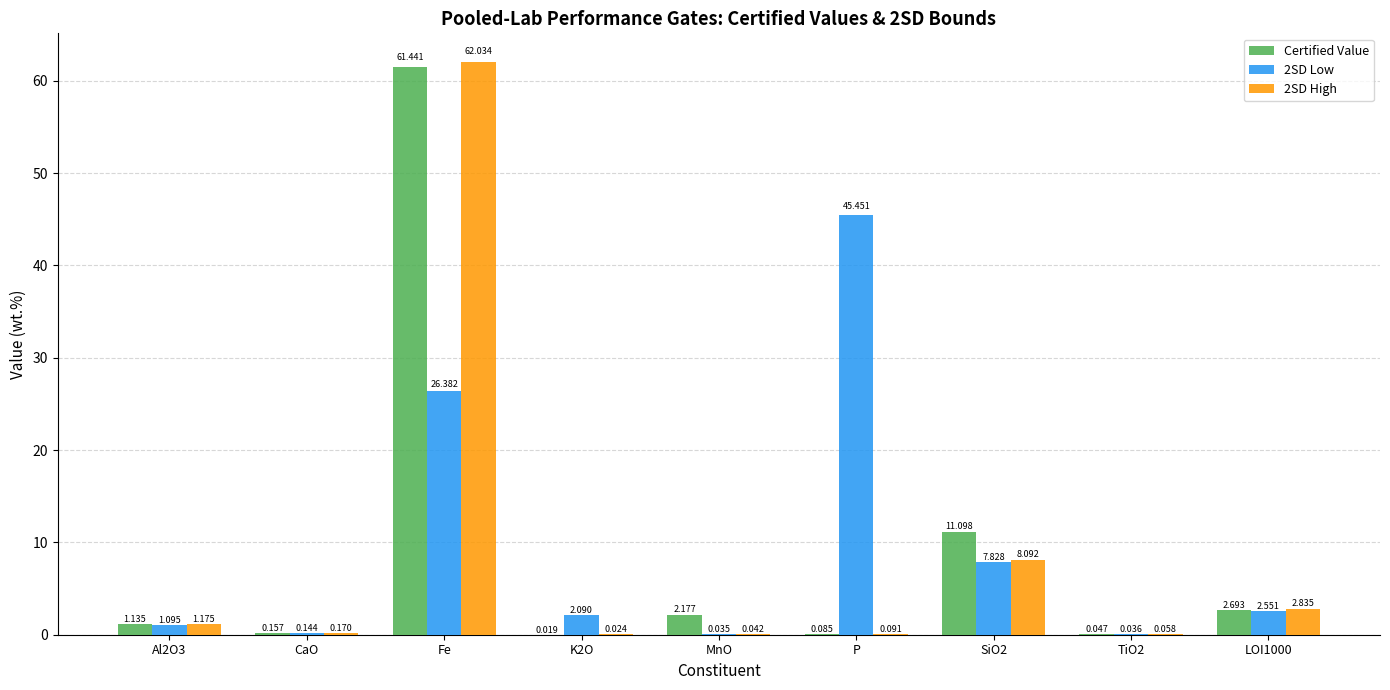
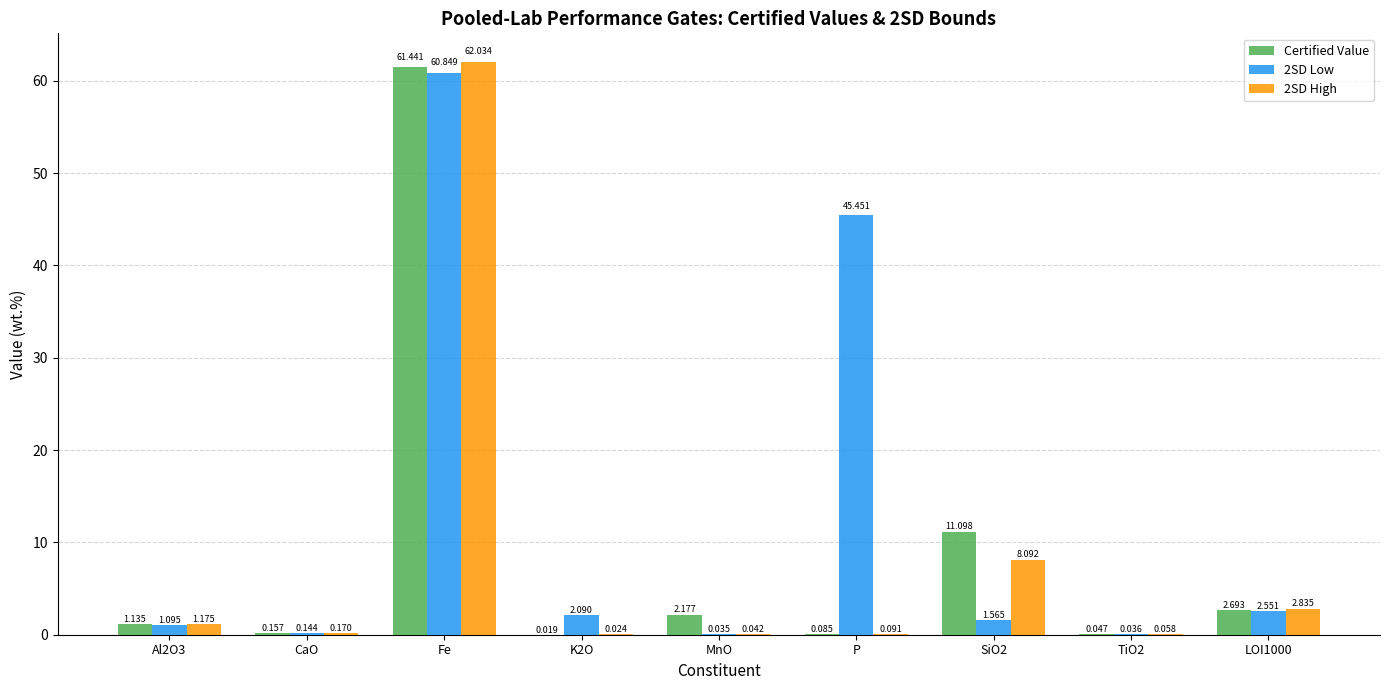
2SD Low, Fe: 26.382 -> 60.849
2SD Low, SiO2: 7.828 -> 1.565
